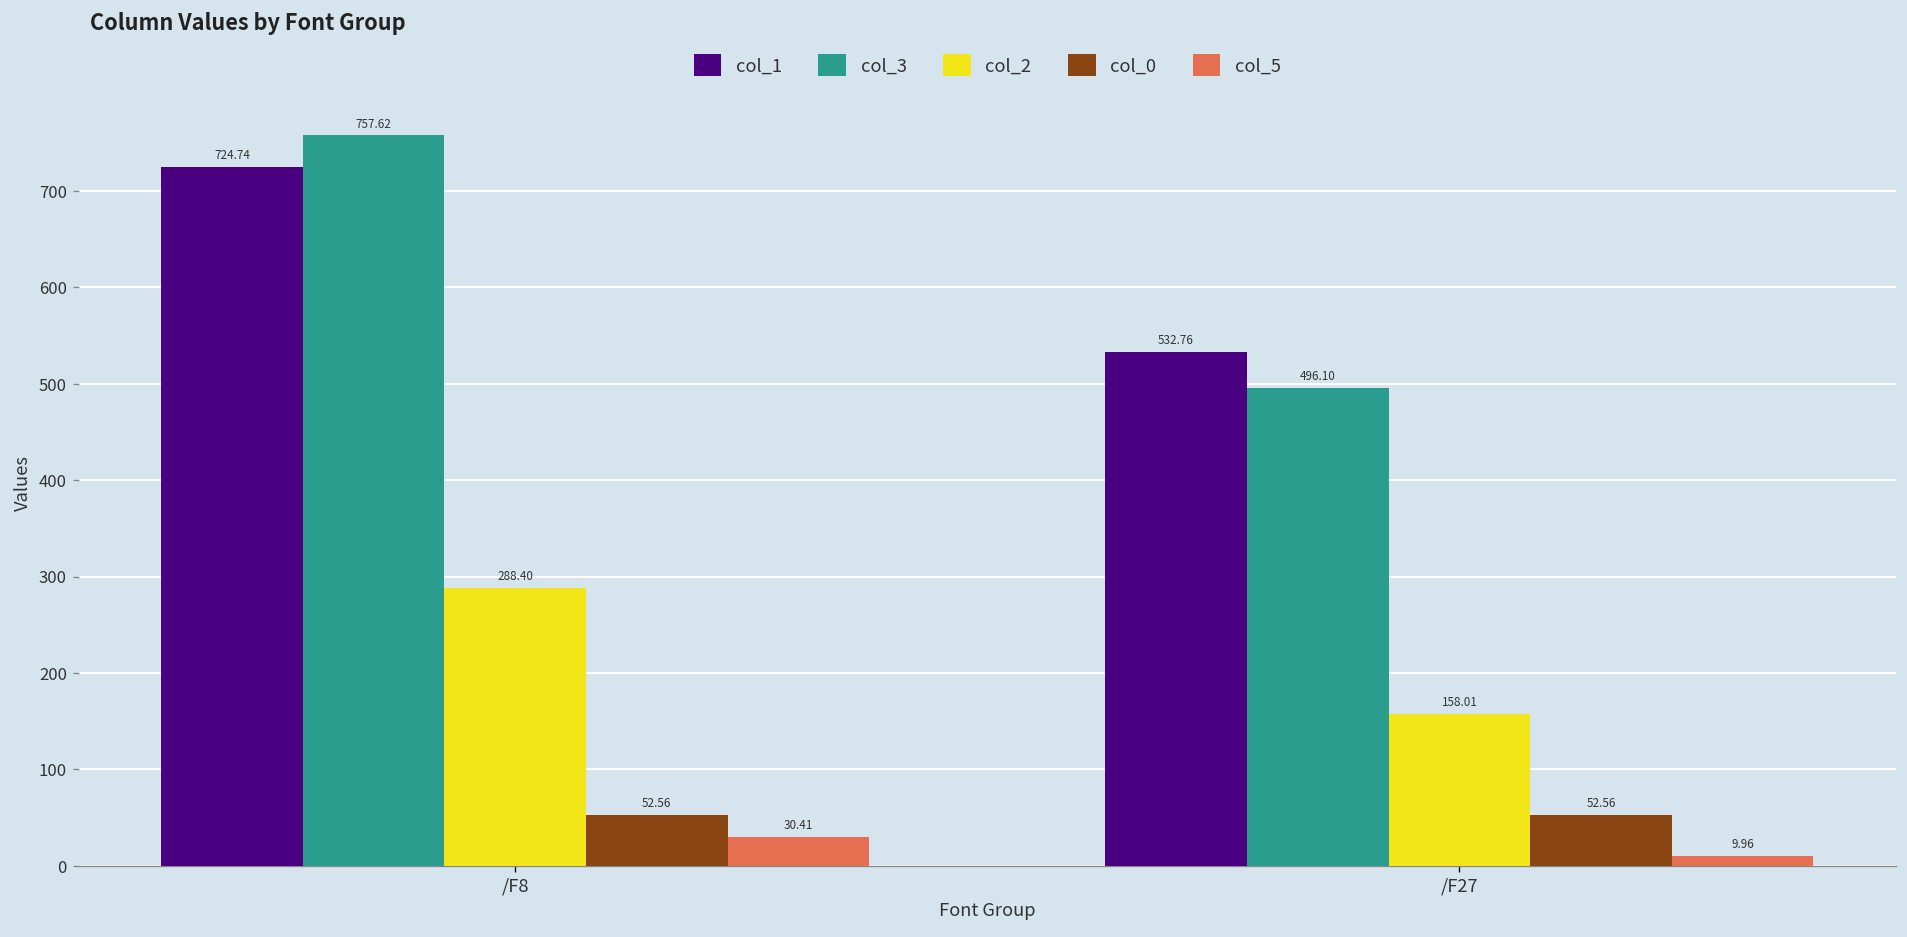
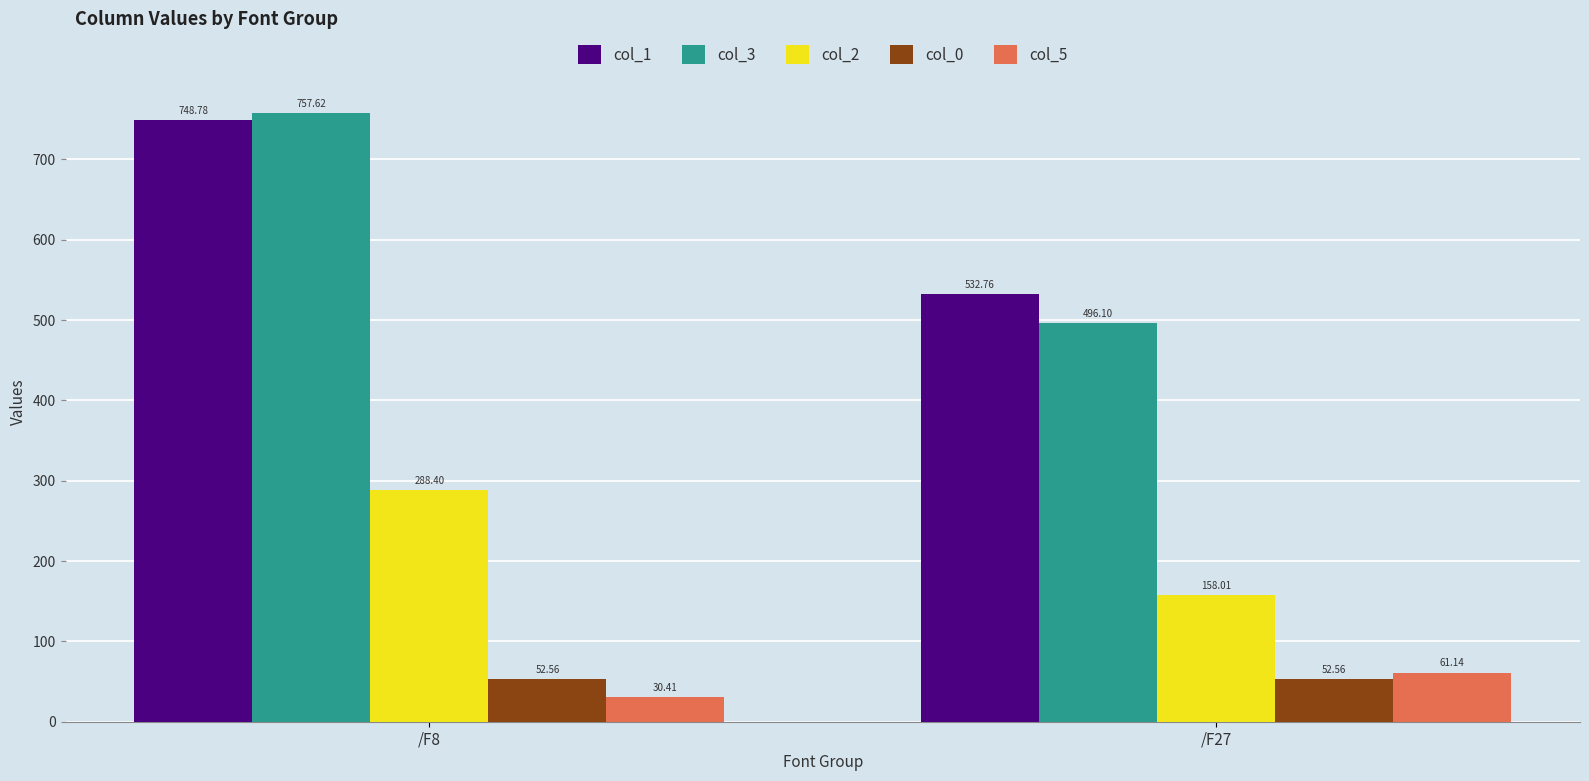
col_1, /F8: 724.74 -> 748.78
col_5, /F27: 9.96 -> 61.14
